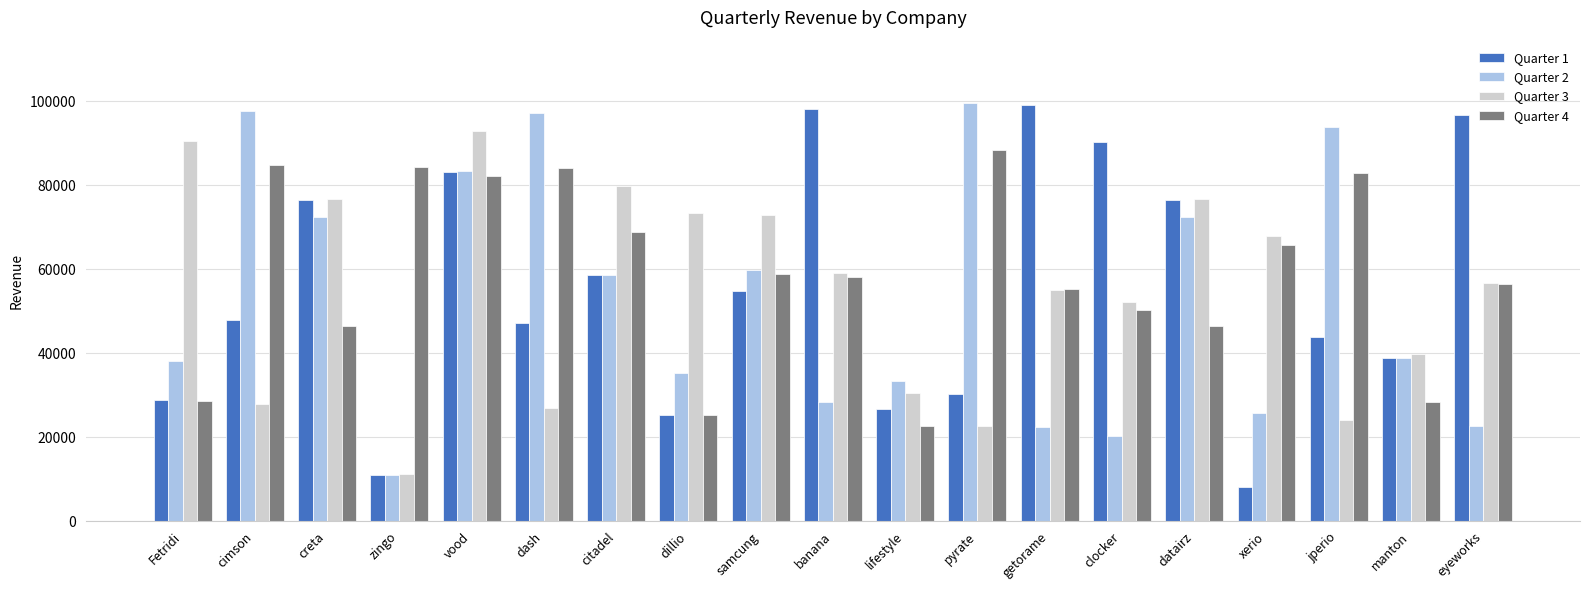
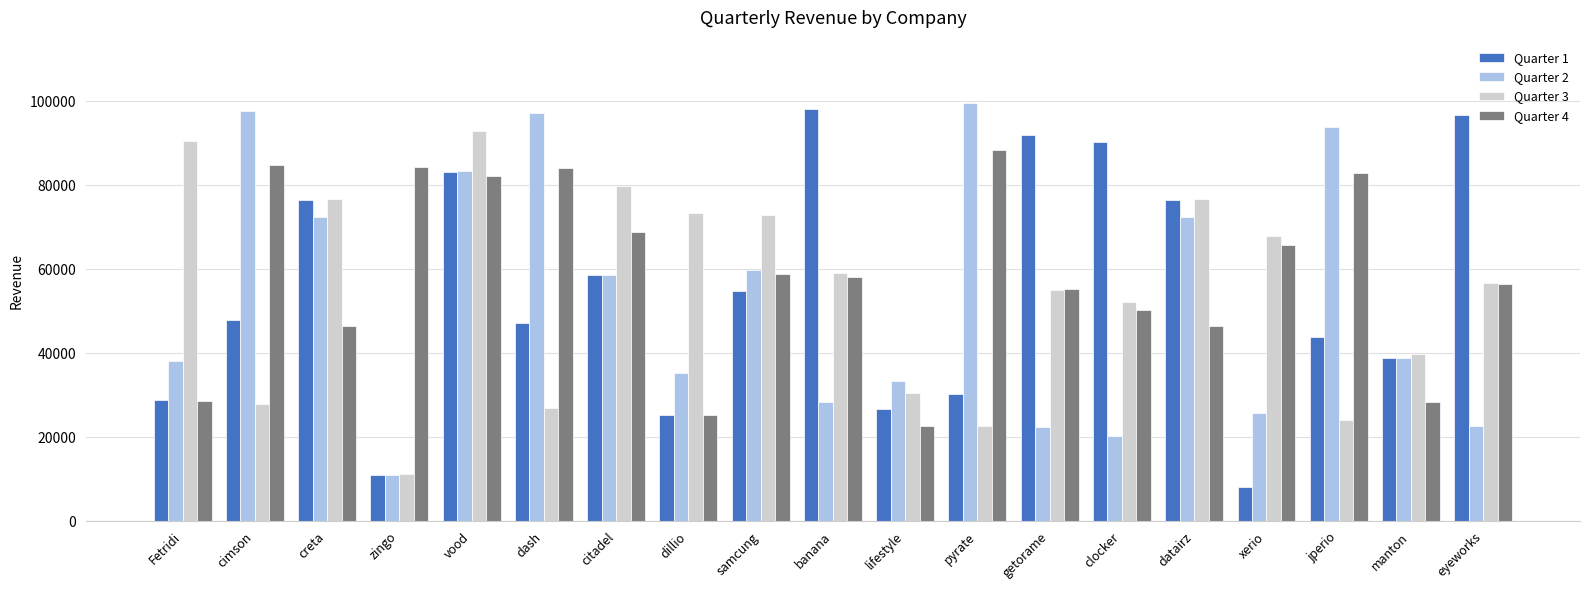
Quarter 1, getorame: 99000 -> 92000
